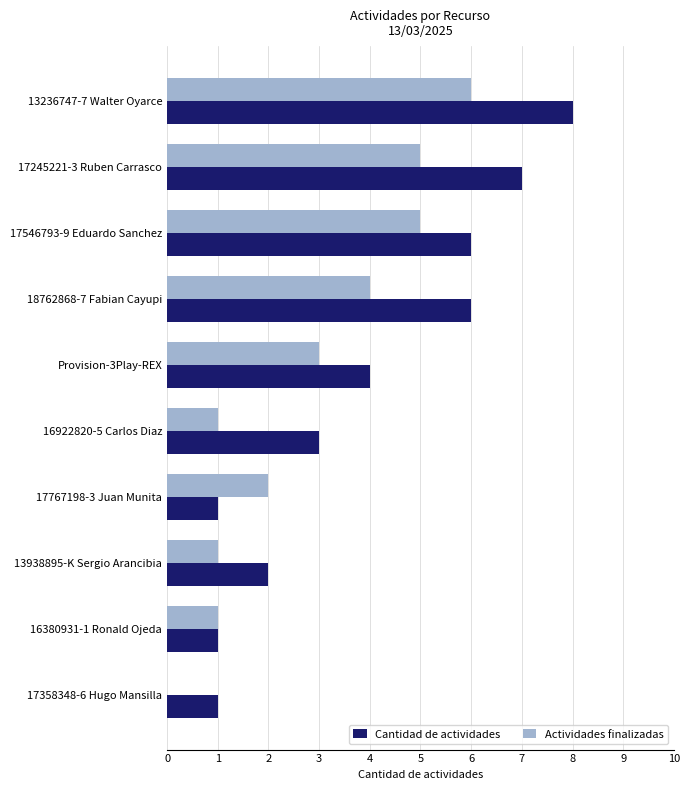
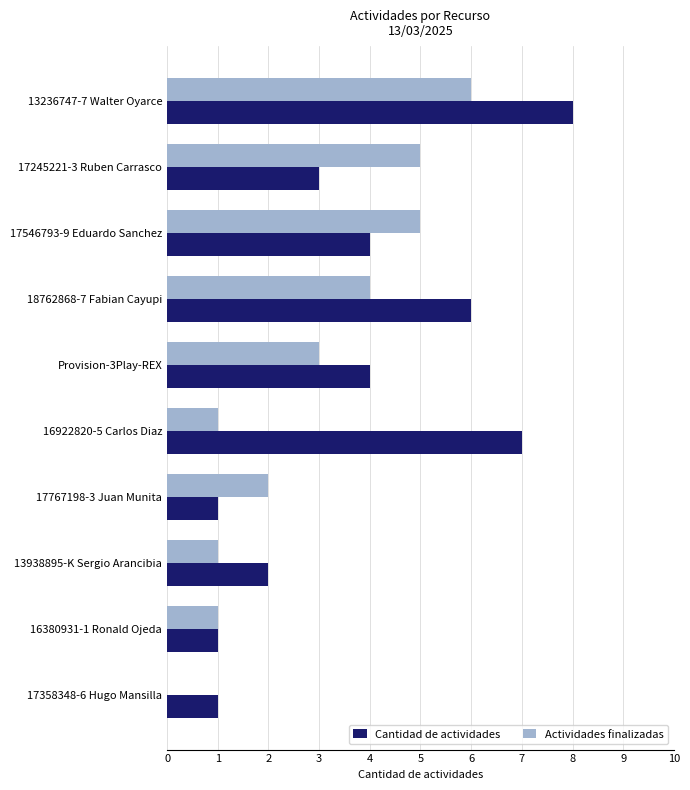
Cantidad de actividades, 17245221-3 Ruben Carrasco: 7 -> 3
Cantidad de actividades, 17546793-9 Eduardo Sanchez: 6 -> 4
Cantidad de actividades, 16922820-5 Carlos Diaz: 3 -> 7
